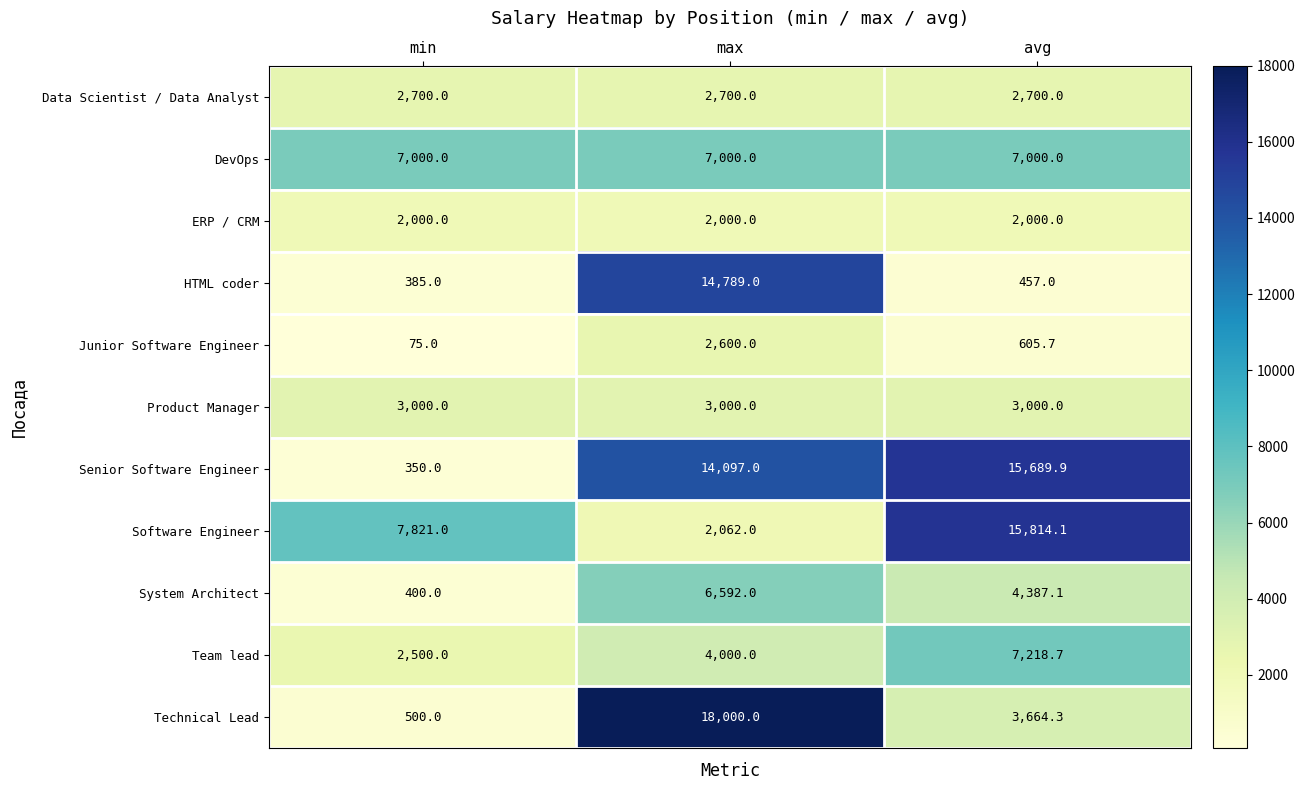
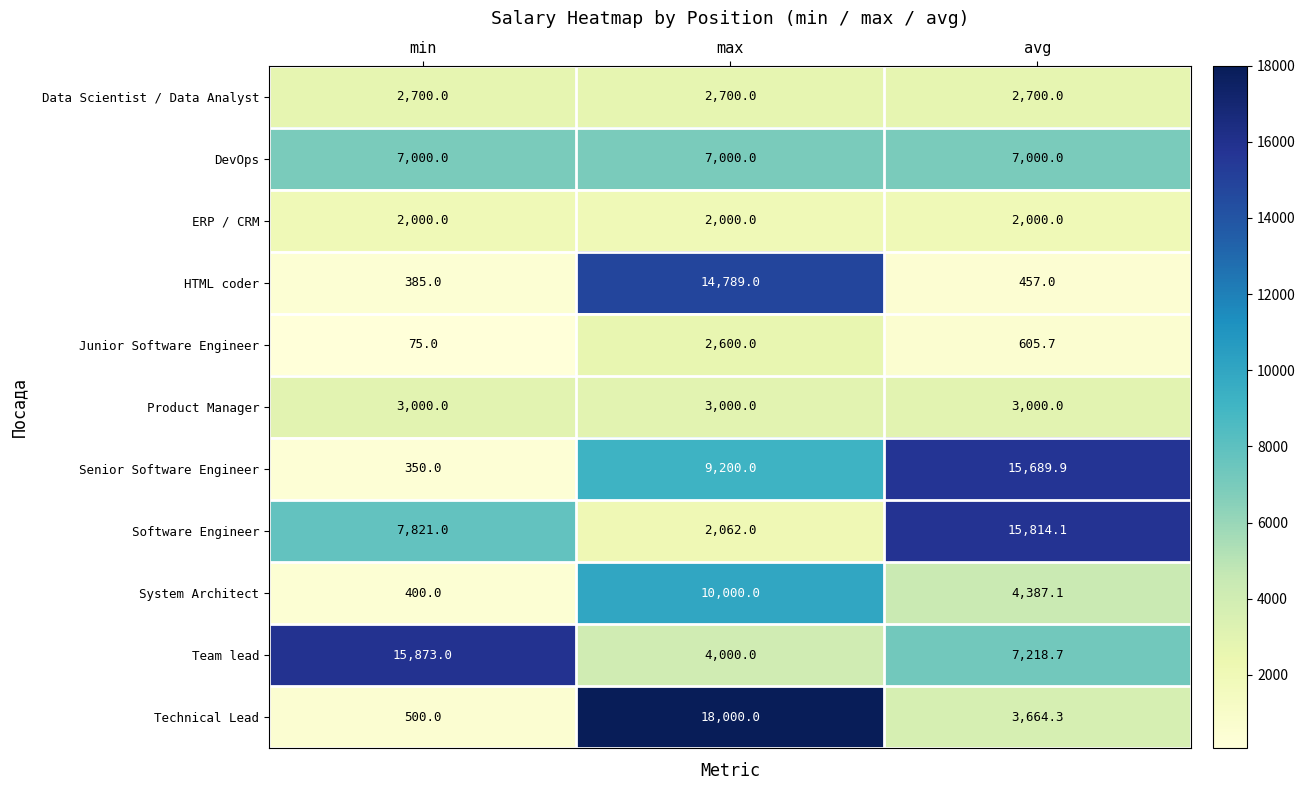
Senior Software Engineer, max: 14,097.0 -> 9,200.0
System Architect, max: 6,592.0 -> 10,000.0
Team lead, min: 2,500.0 -> 15,873.0
